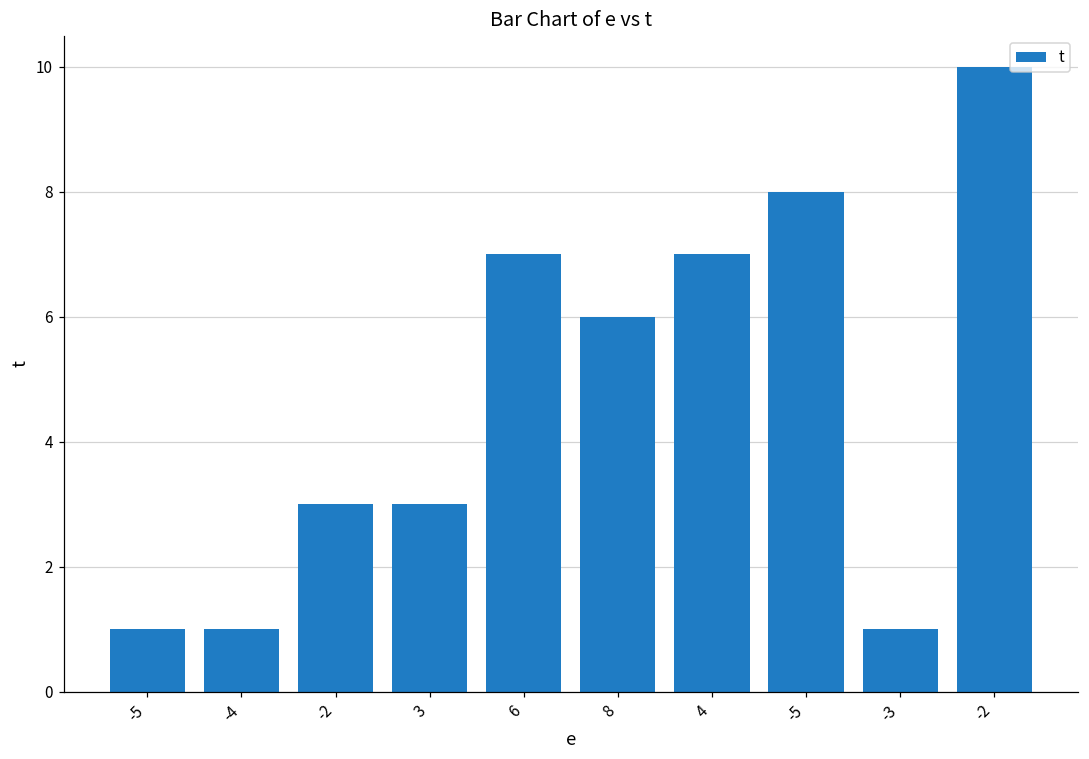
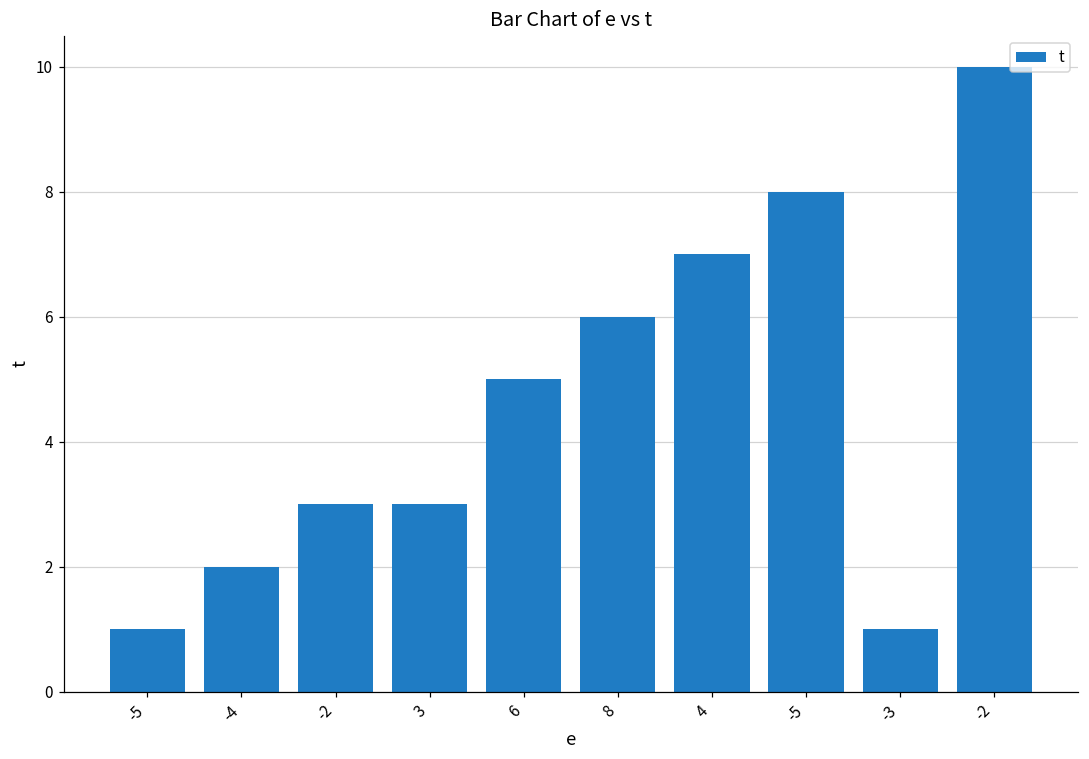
-4: 1 -> 2
6: 7 -> 5
